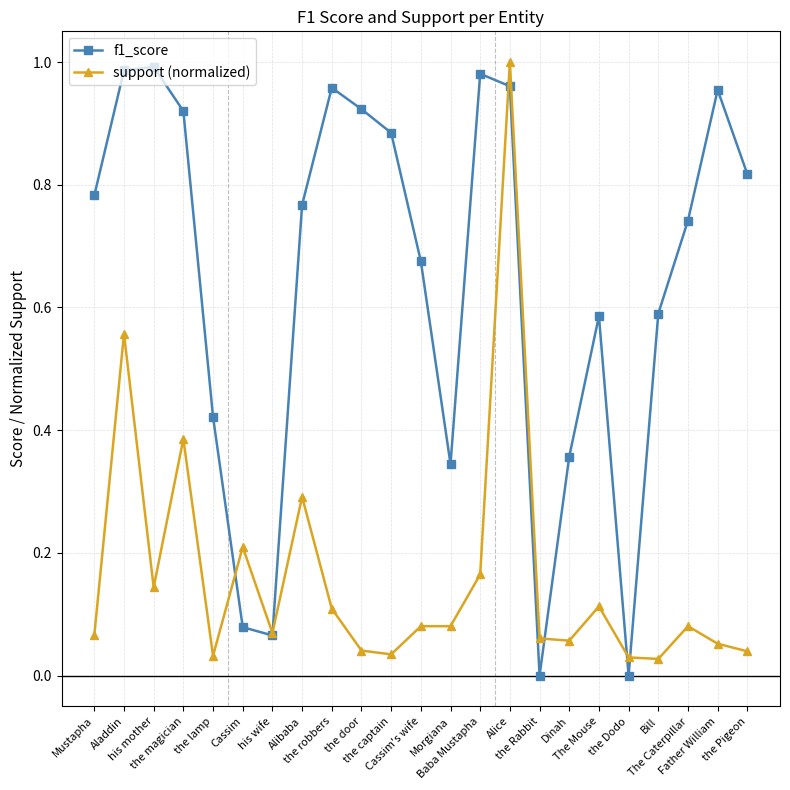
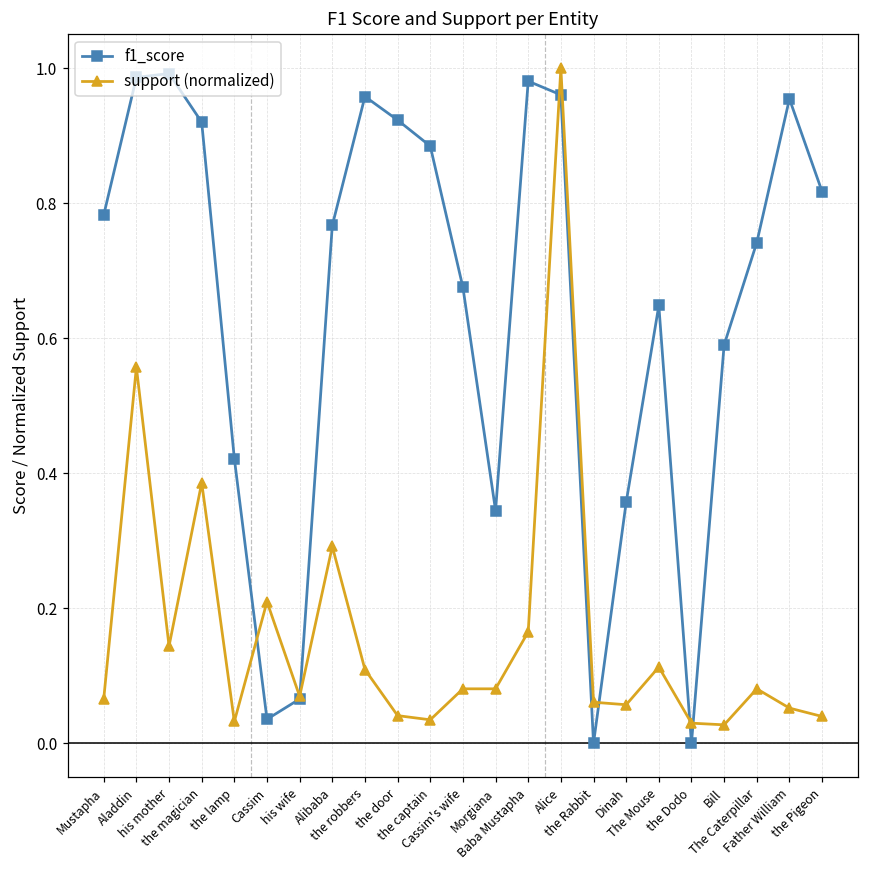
f1_score, Cassim: 0.08 -> 0.04
f1_score, The Mouse: 0.59 -> 0.65
